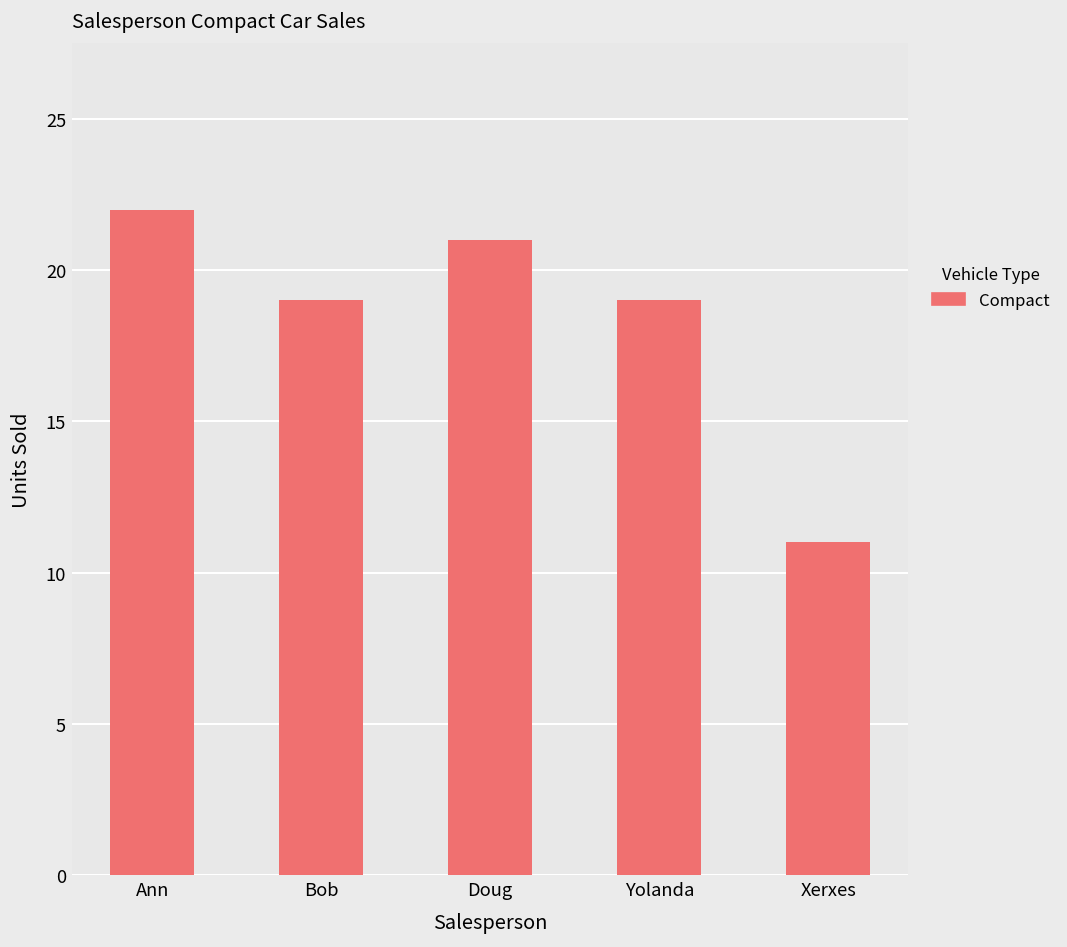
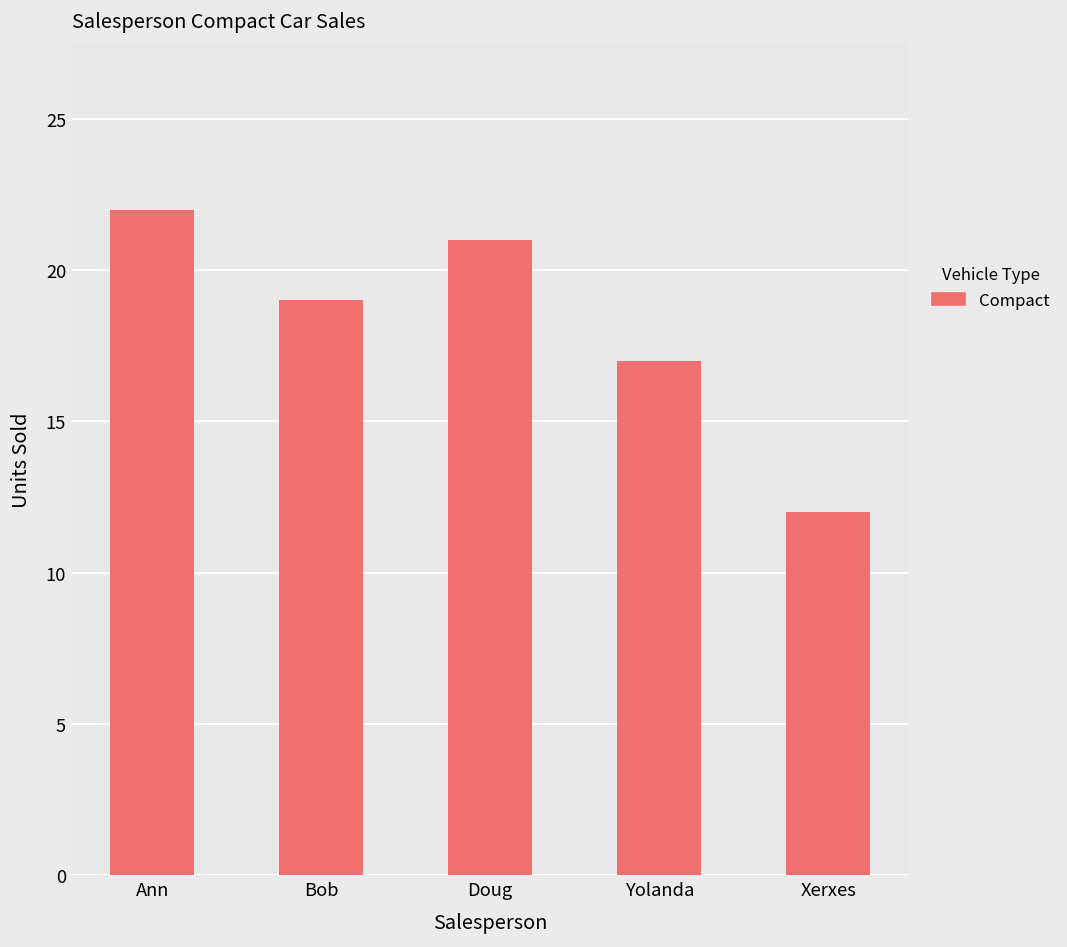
Yolanda: 19 -> 17
Xerxes: 11 -> 12
